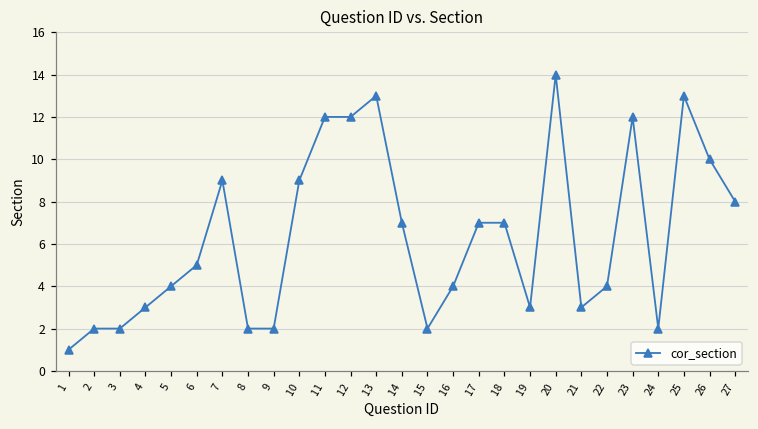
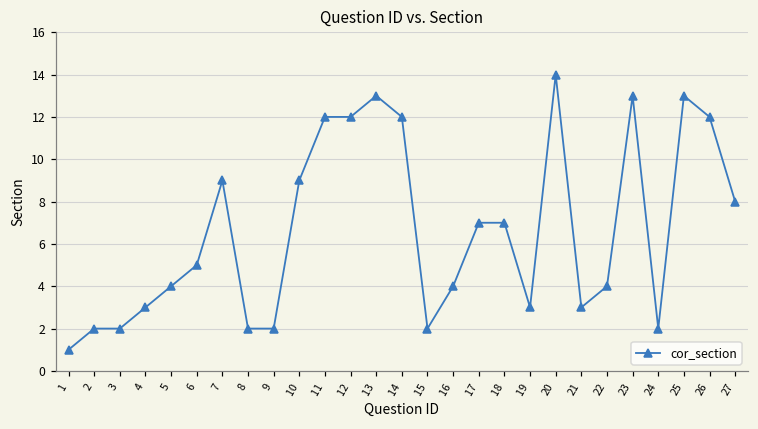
14: 7 -> 12
23: 12 -> 13
26: 10 -> 12
